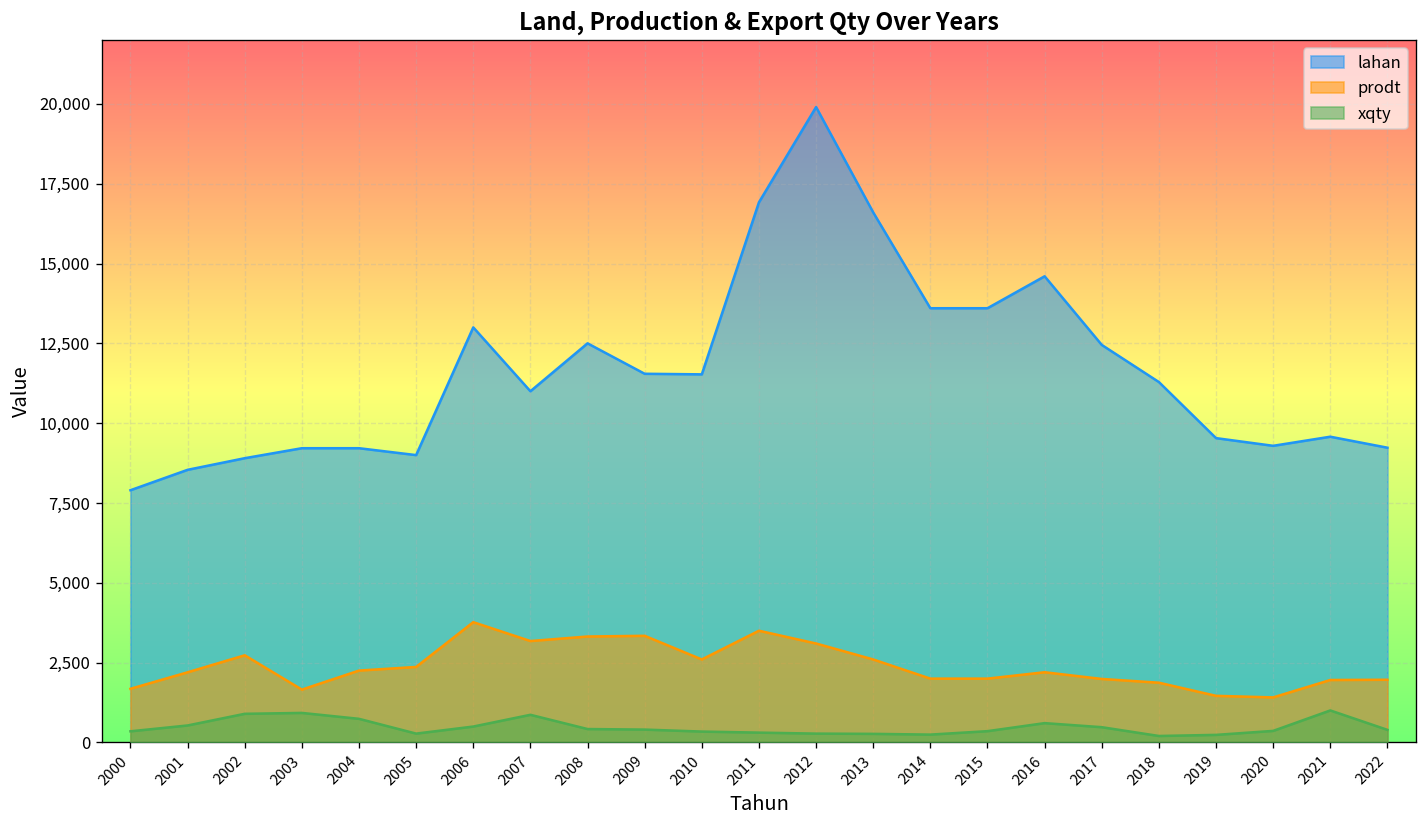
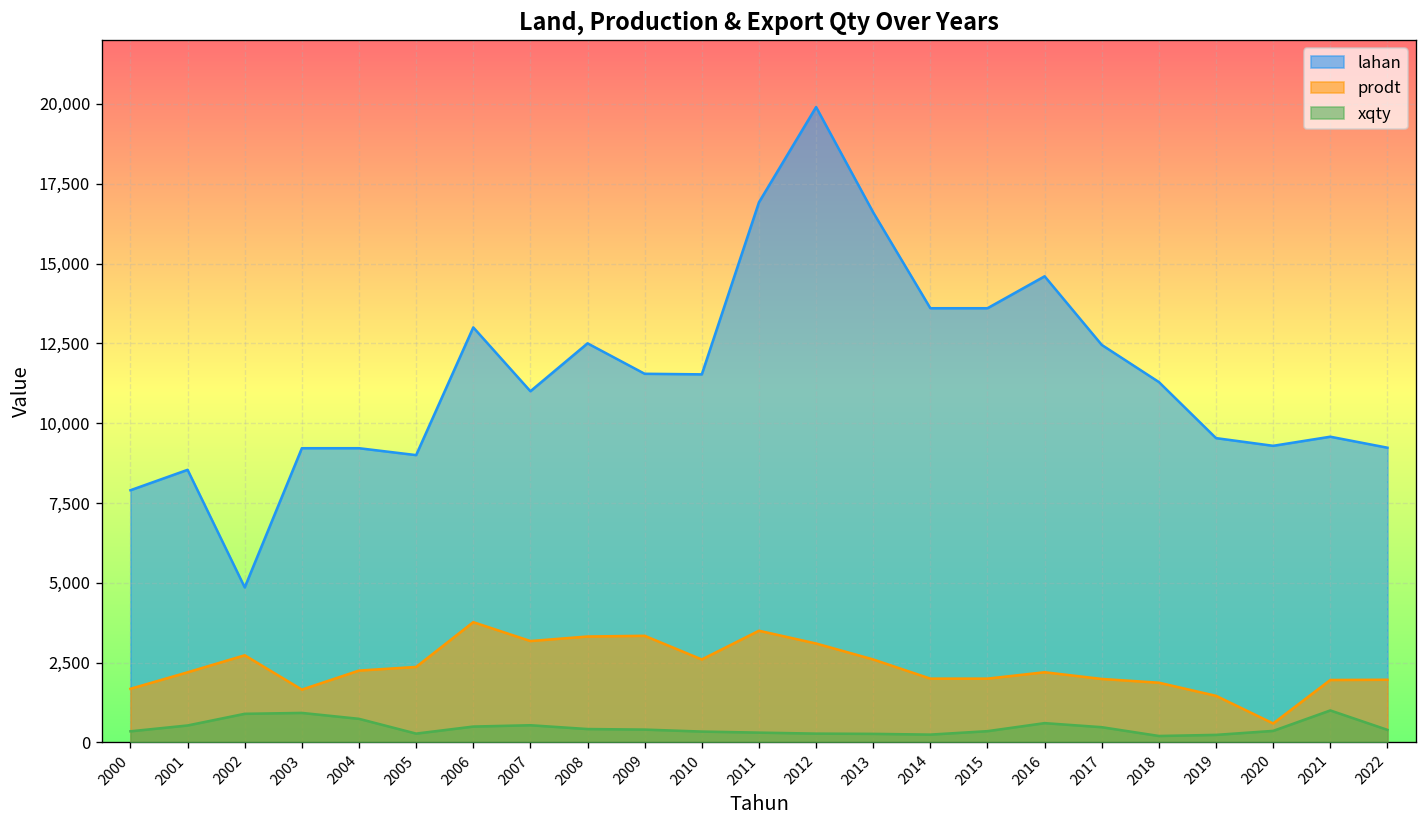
lahan, 2002: 8,900 -> 4,900
xqty, 2007: 900 -> 500
prodt, 2020: 1,400 -> 600
